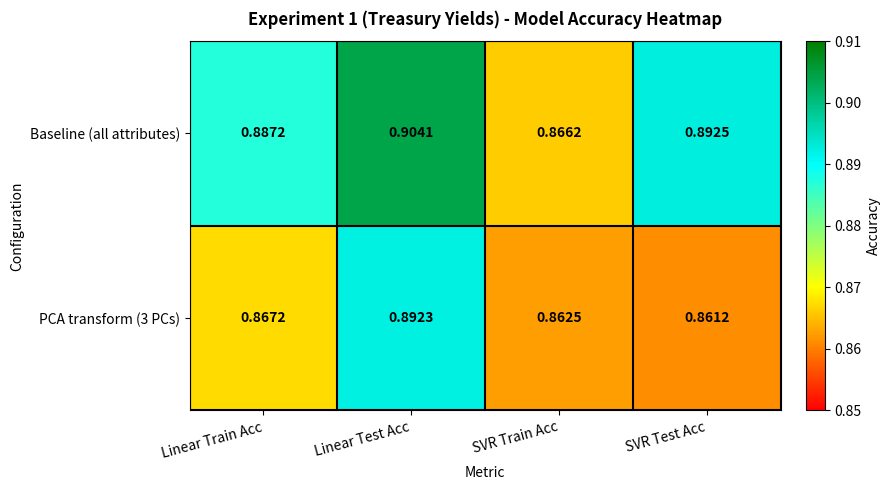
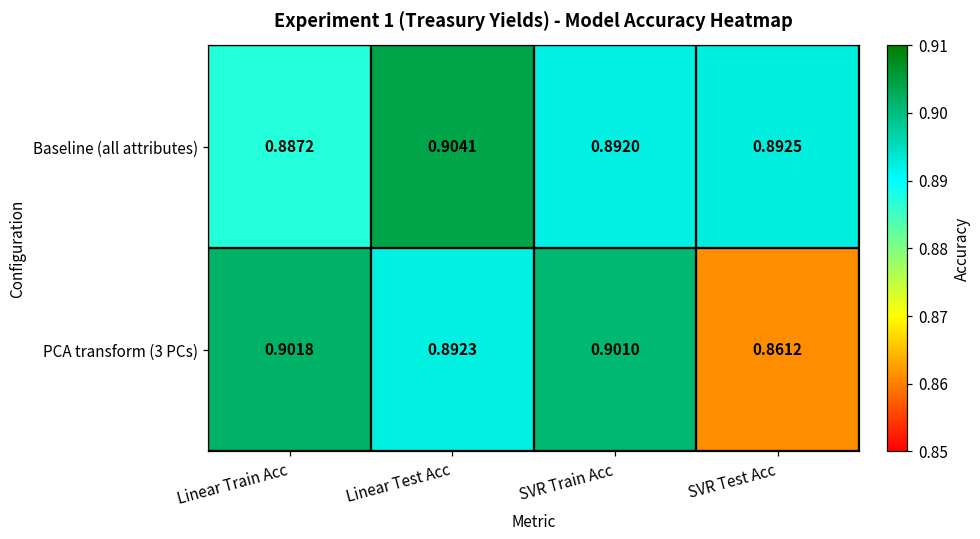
Baseline (all attributes), SVR Train Acc: 0.8662 -> 0.8920
PCA transform (3 PCs), Linear Train Acc: 0.8672 -> 0.9018
PCA transform (3 PCs), SVR Train Acc: 0.8625 -> 0.9010
